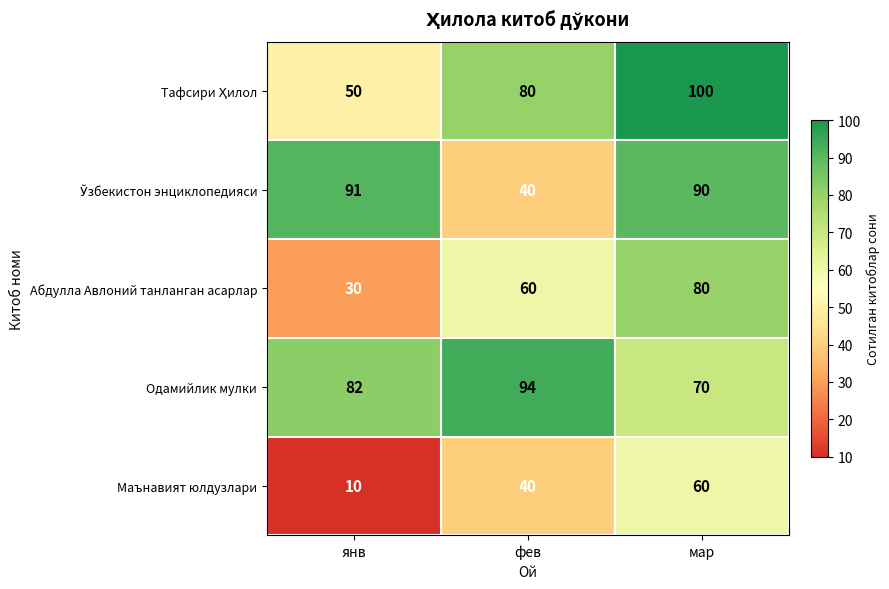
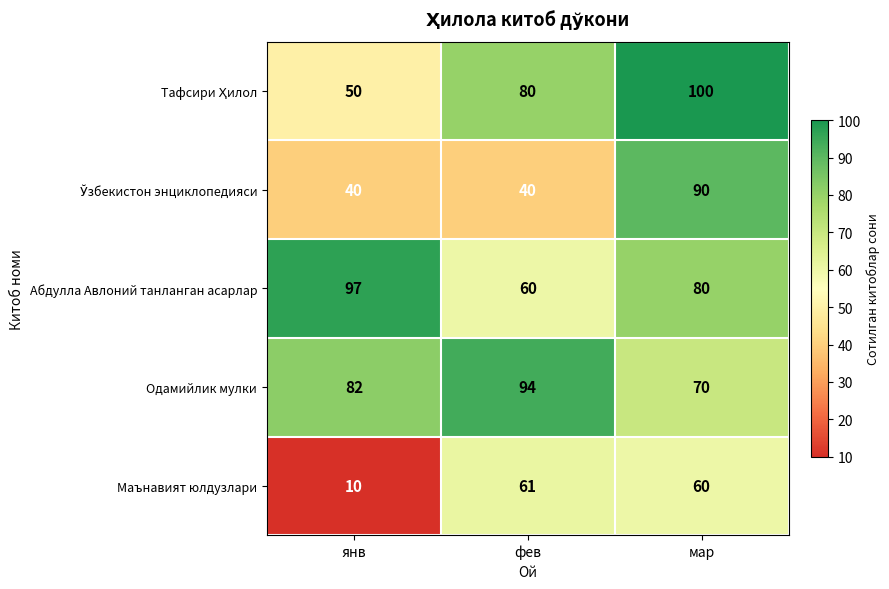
Ўзбекистон энциклопедияси, янв: 91 -> 40
Абдулла Авлоний танланган асарлар, янв: 30 -> 97
Маънавият юлдузлари, фев: 40 -> 61
